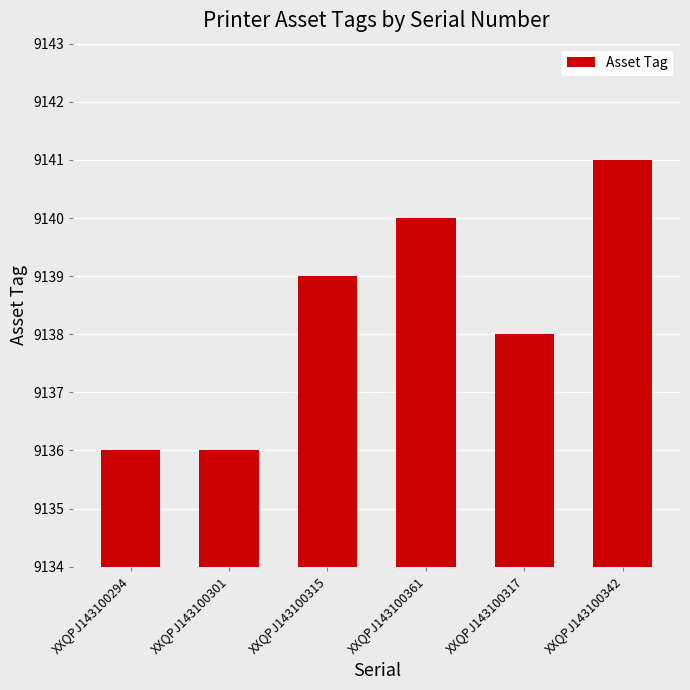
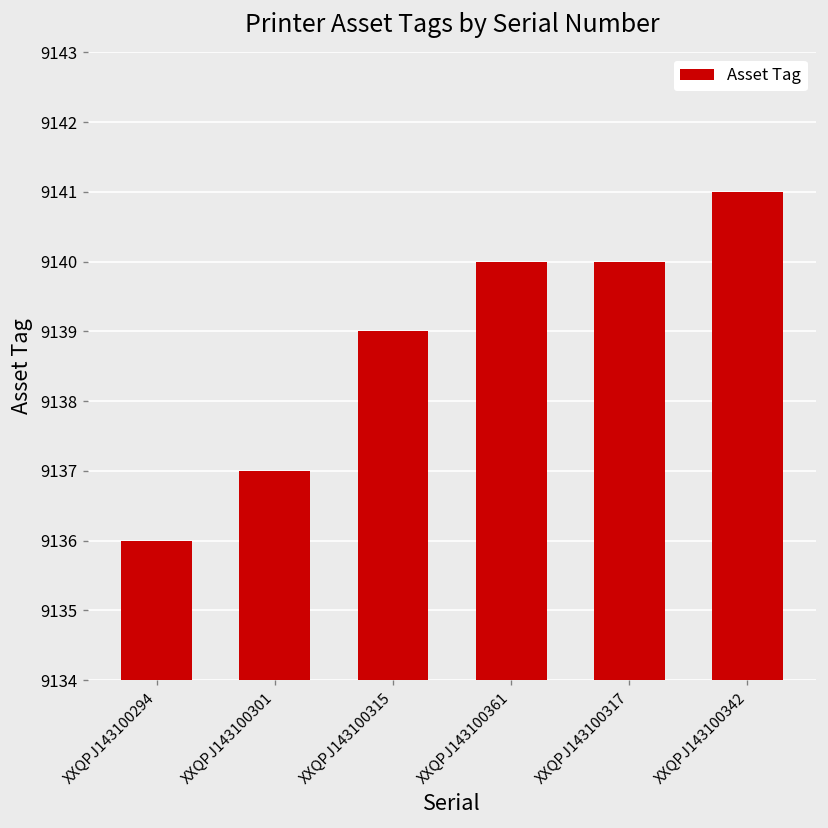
XXQPJ143100301: 9136 -> 9137
XXQPJ143100317: 9138 -> 9140
